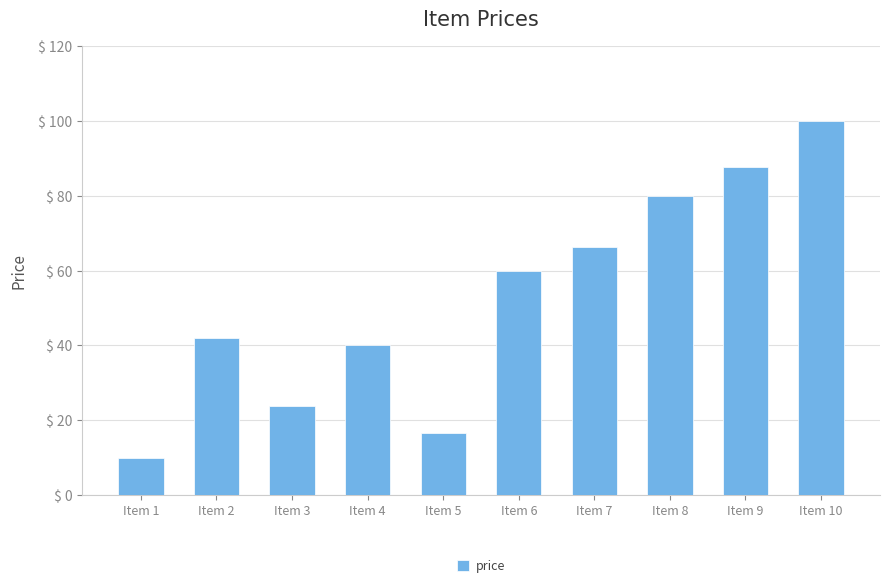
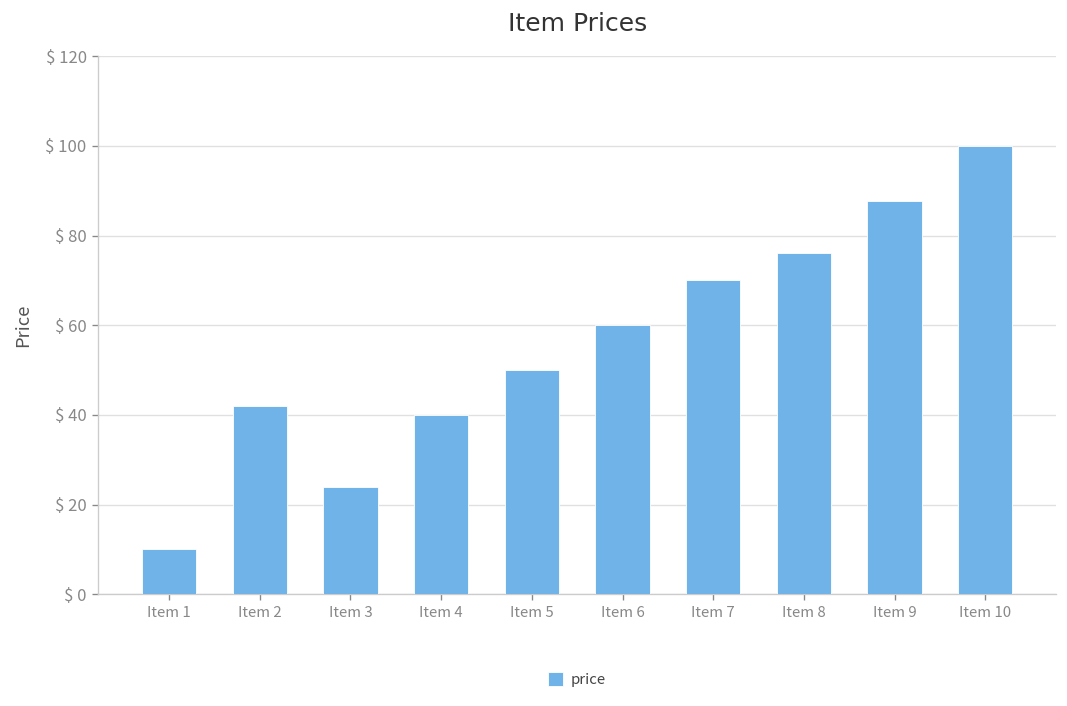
Item 5: $ 17 -> $ 50
Item 7: $ 66 -> $ 70
Item 8: $ 80 -> $ 76
